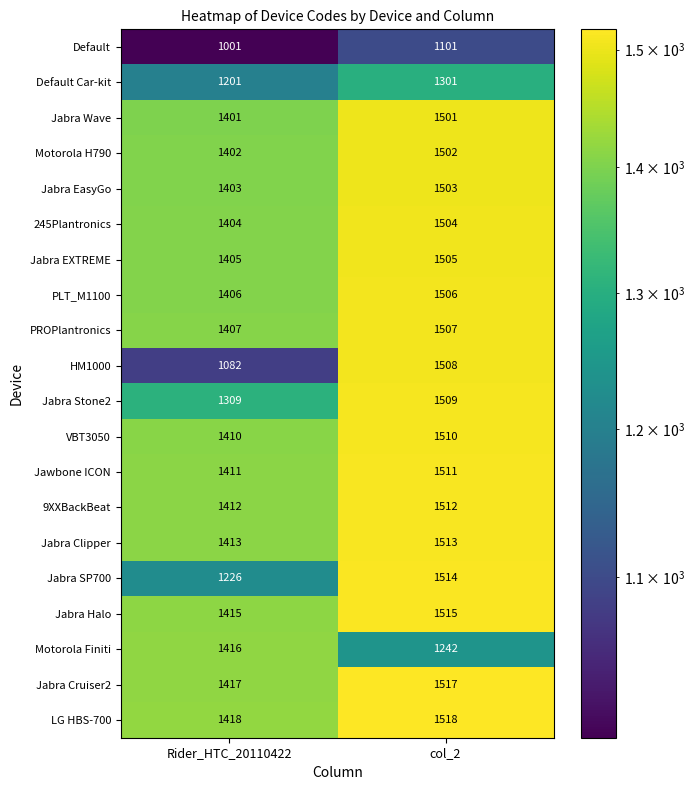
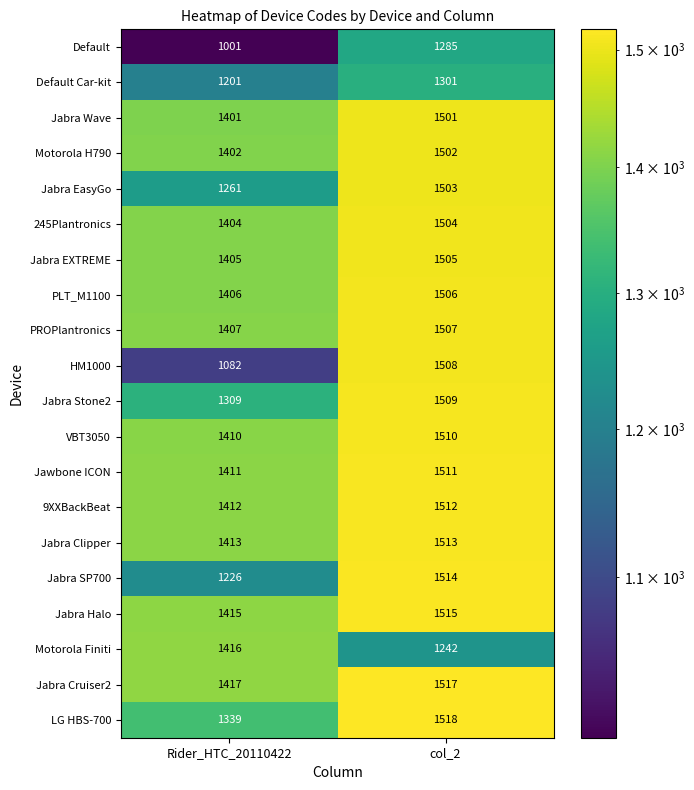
Default, col_2: 1101 -> 1285
Jabra EasyGo, Rider_HTC_20110422: 1403 -> 1261
LG HBS-700, Rider_HTC_20110422: 1418 -> 1339
